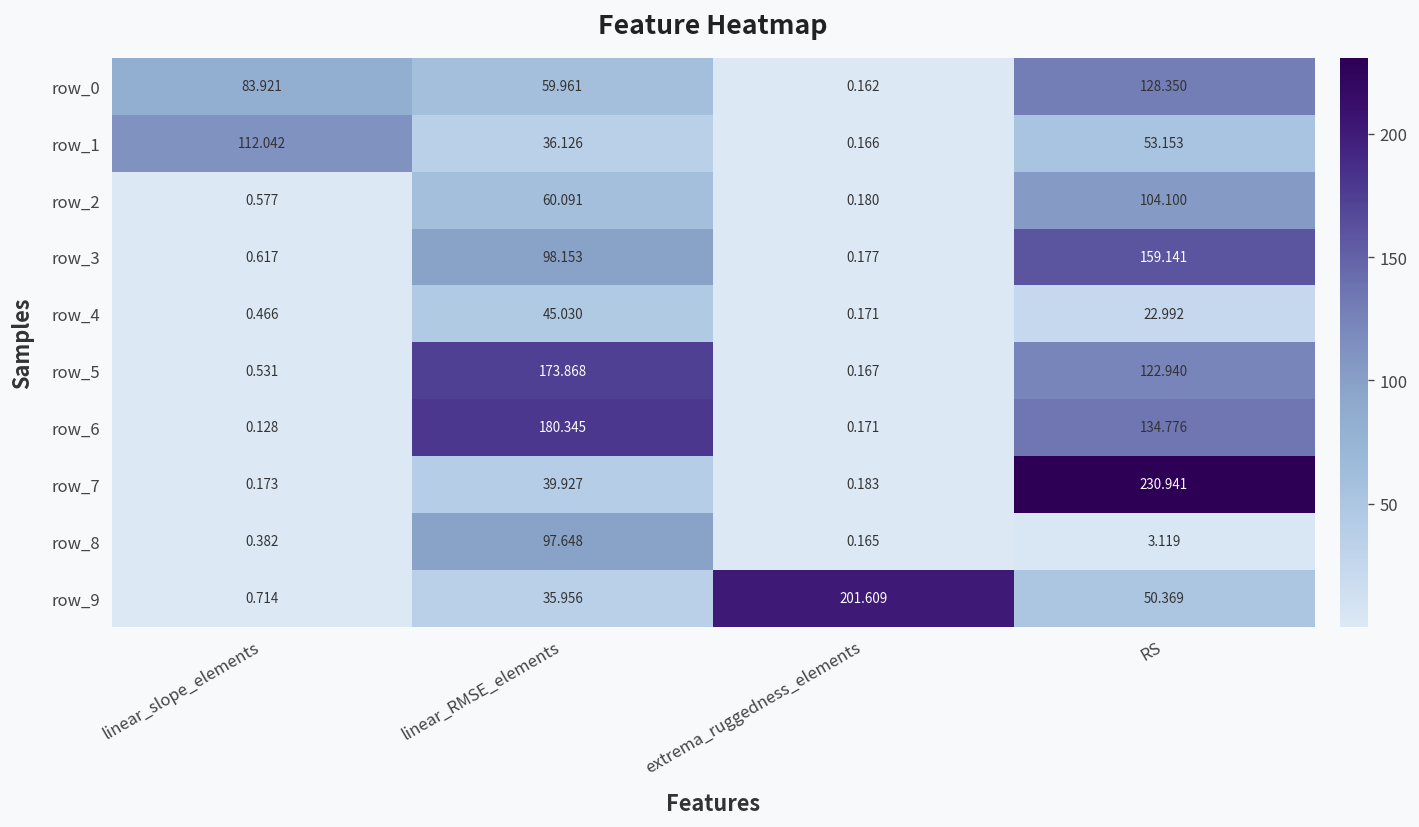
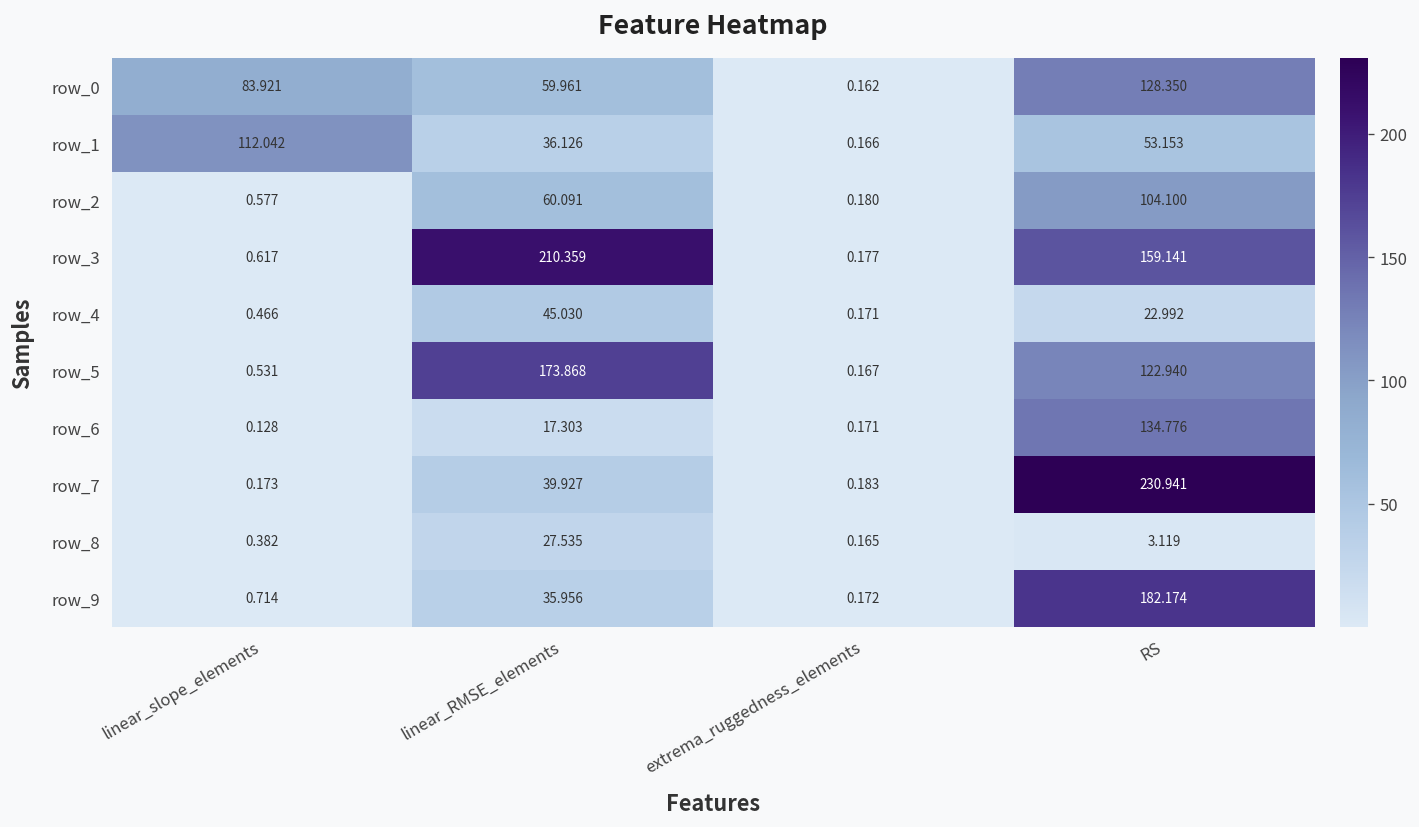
row_3, linear_RMSE_elements: 98.153 -> 210.359
row_6, linear_RMSE_elements: 180.345 -> 17.303
row_8, linear_RMSE_elements: 97.648 -> 27.535
row_9, extrema_ruggedness_elements: 201.609 -> 0.172
row_9, RS: 50.369 -> 182.174
